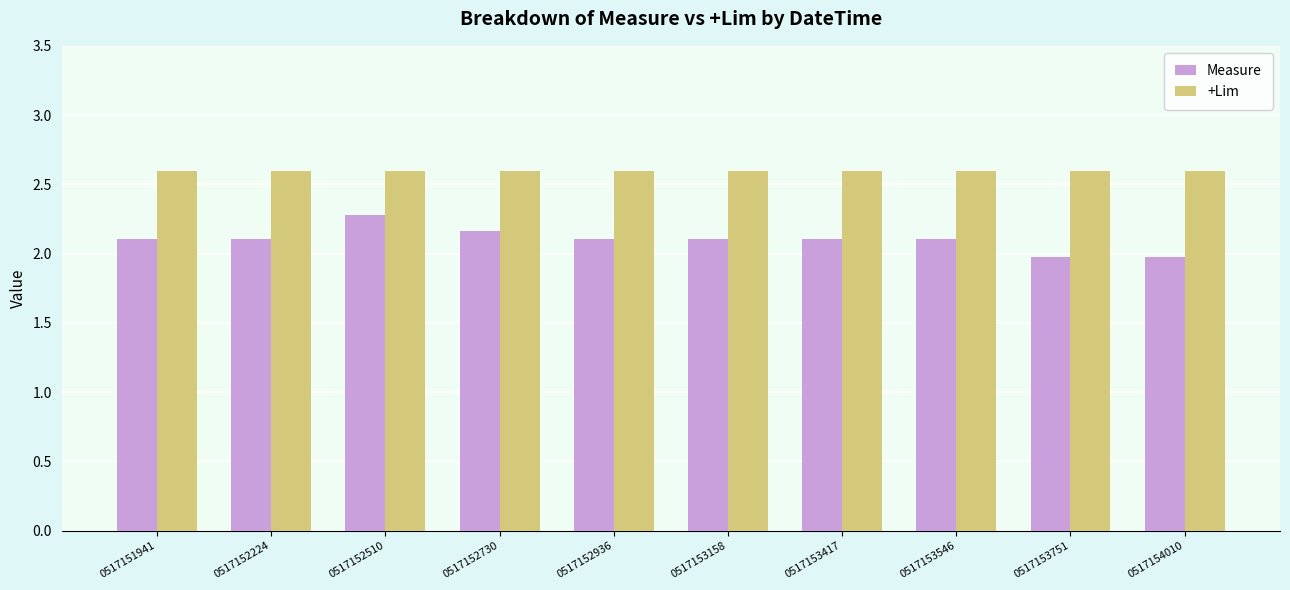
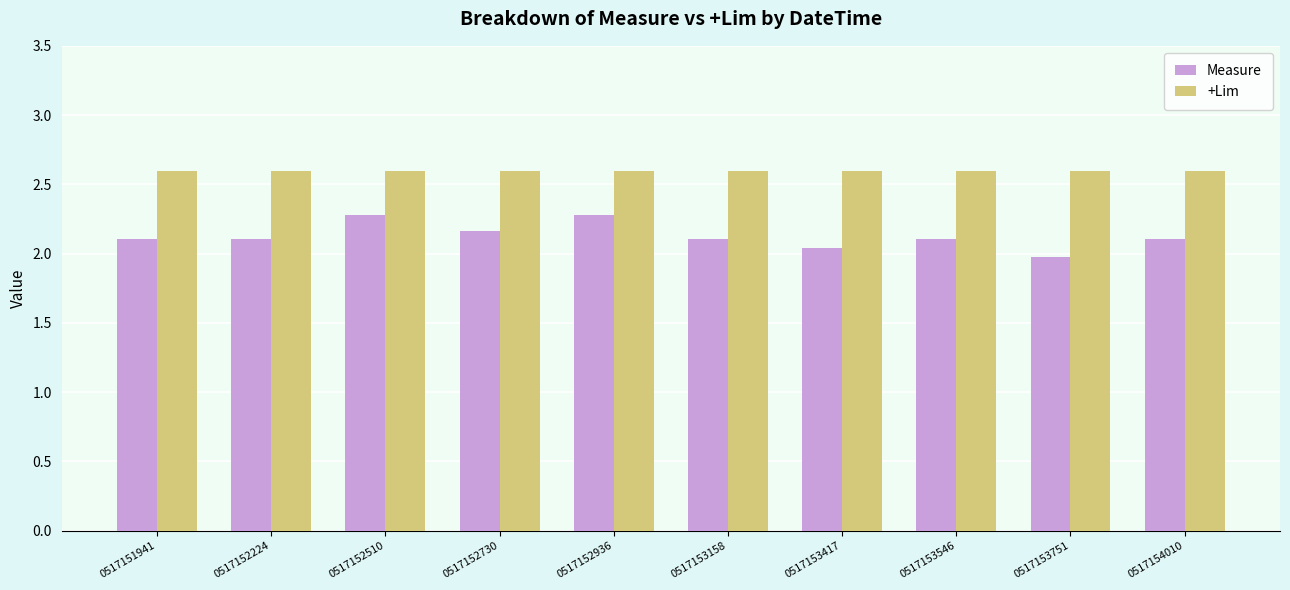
Measure, 0517152936: 2.11 -> 2.28
Measure, 0517153417: 2.10 -> 2.04
Measure, 0517154010: 1.98 -> 2.11
